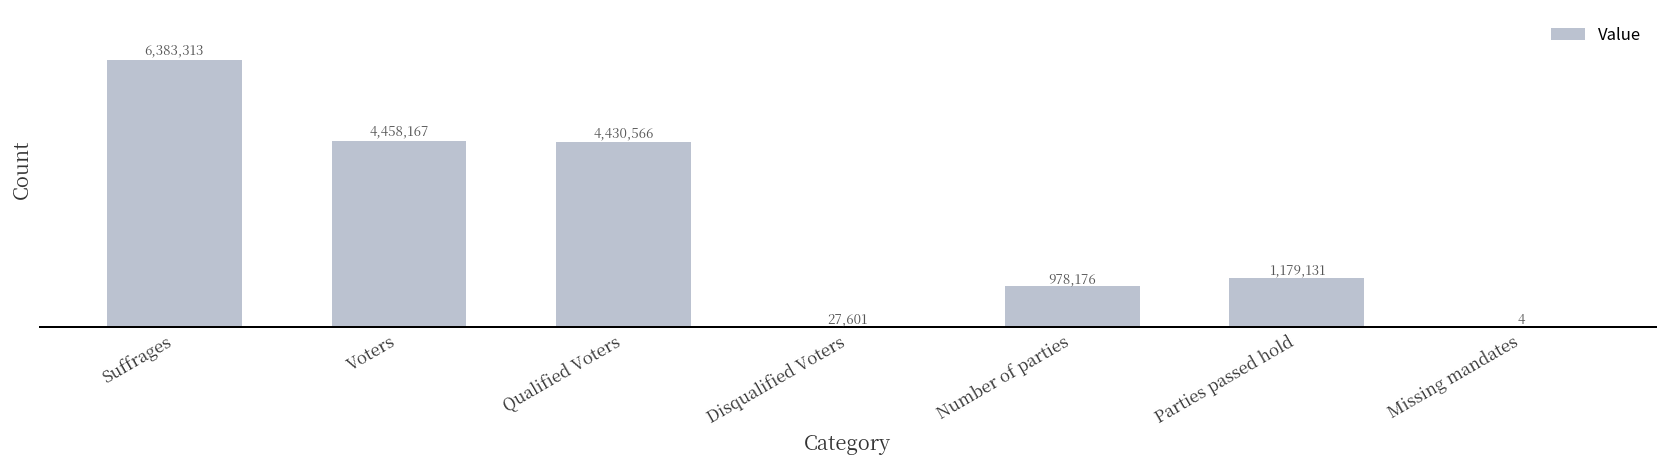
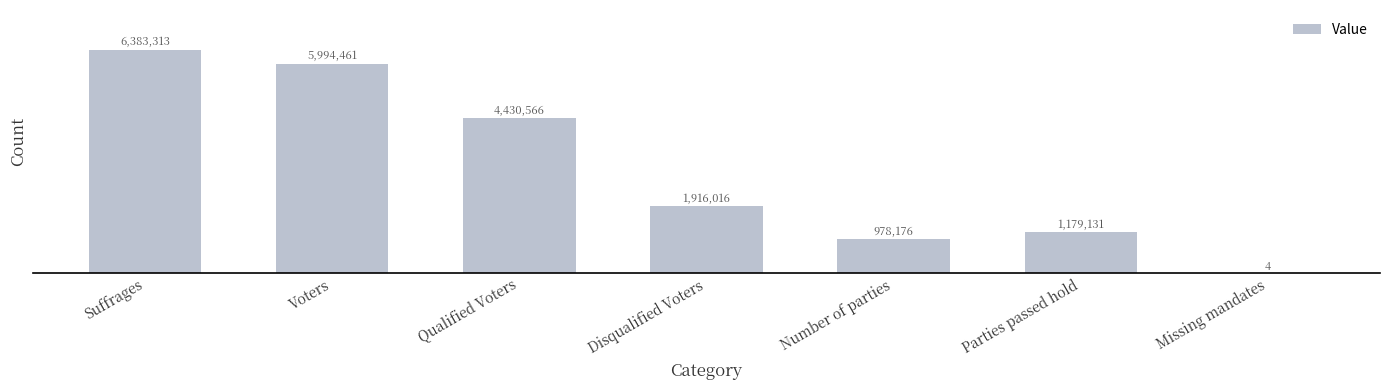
Voters: 4,458,167 -> 5,994,461
Disqualified Voters: 27,601 -> 1,916,016
